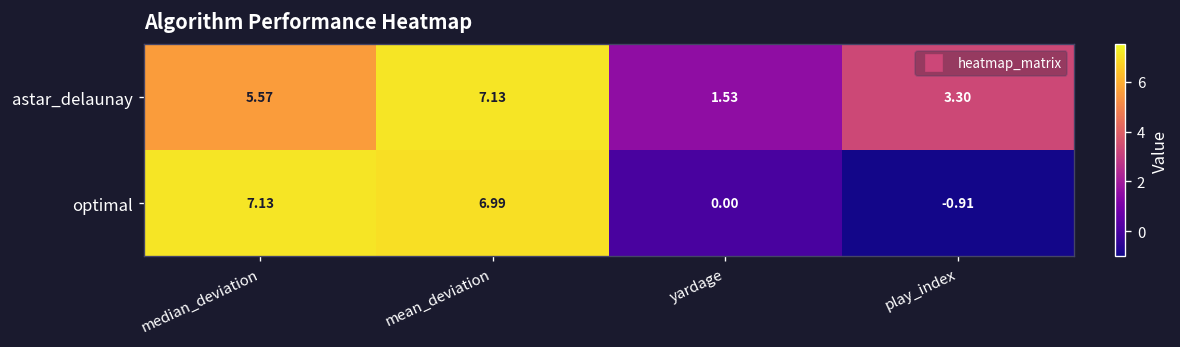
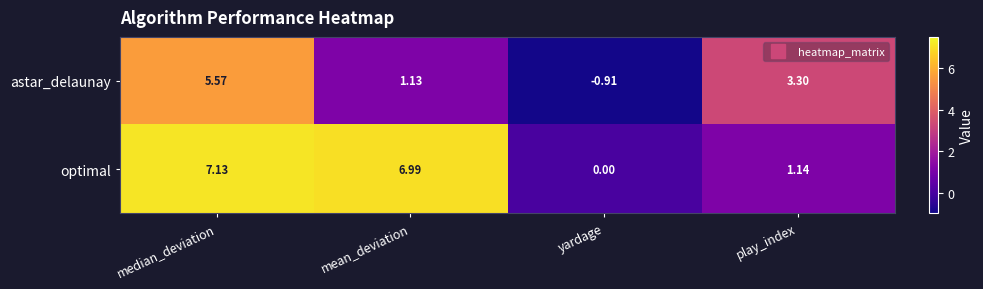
astar_delaunay, mean_deviation: 7.13 -> 1.13
astar_delaunay, yardage: 1.53 -> -0.91
optimal, play_index: -0.91 -> 1.14
